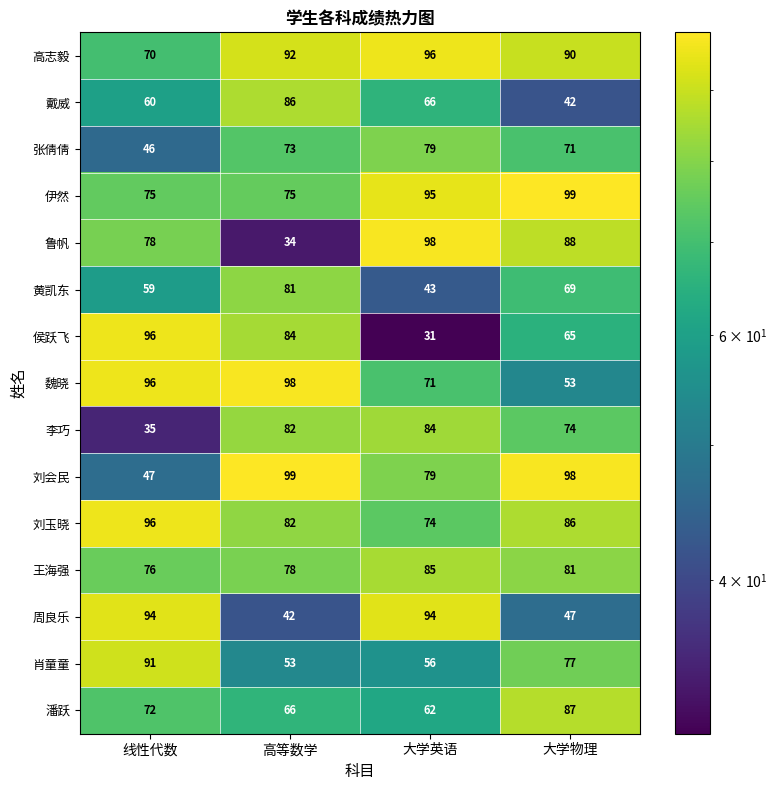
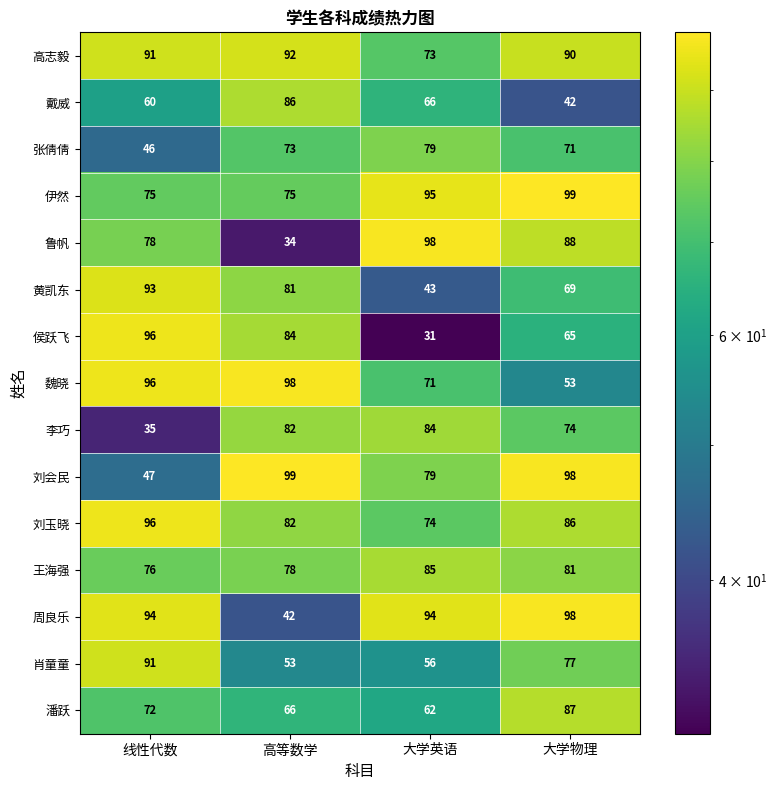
高志毅, 线性代数: 70 -> 91
高志毅, 大学英语: 96 -> 73
黄凯东, 线性代数: 59 -> 93
周良乐, 大学物理: 47 -> 98
